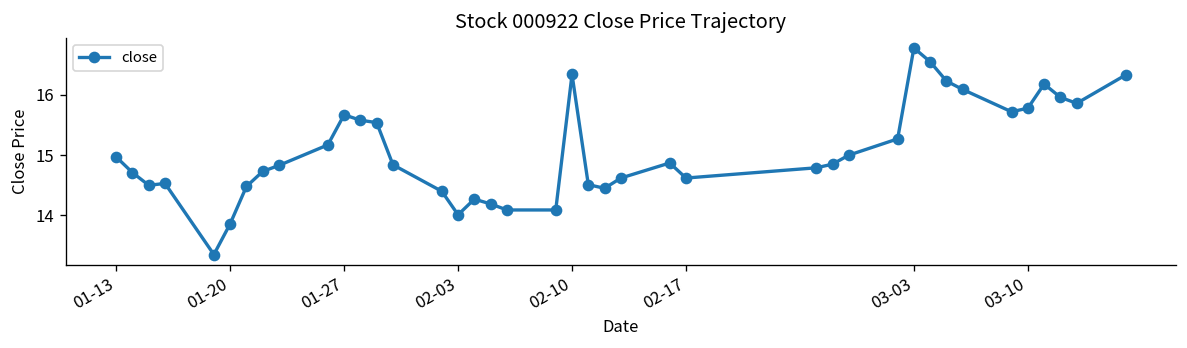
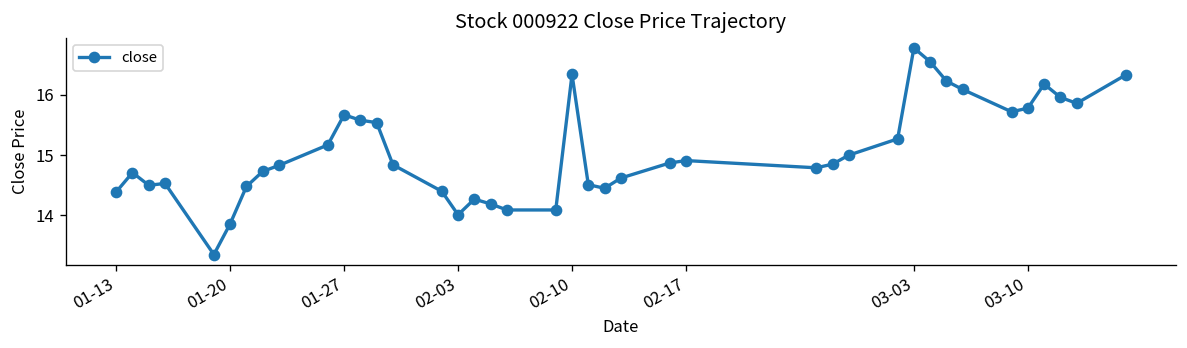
01-13: 15.0 -> 14.4
02-17: 14.6 -> 14.9
